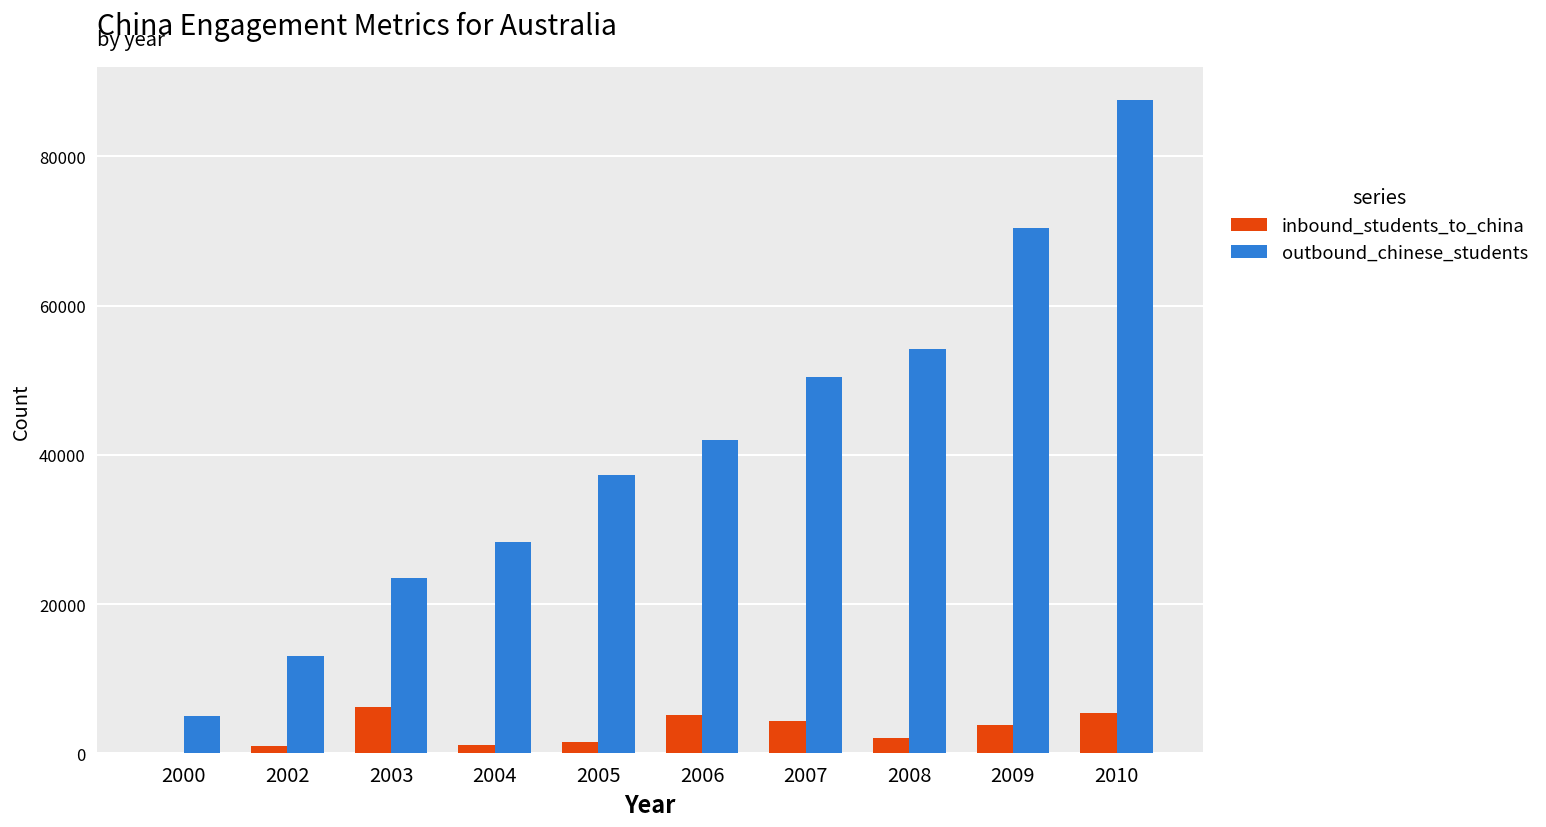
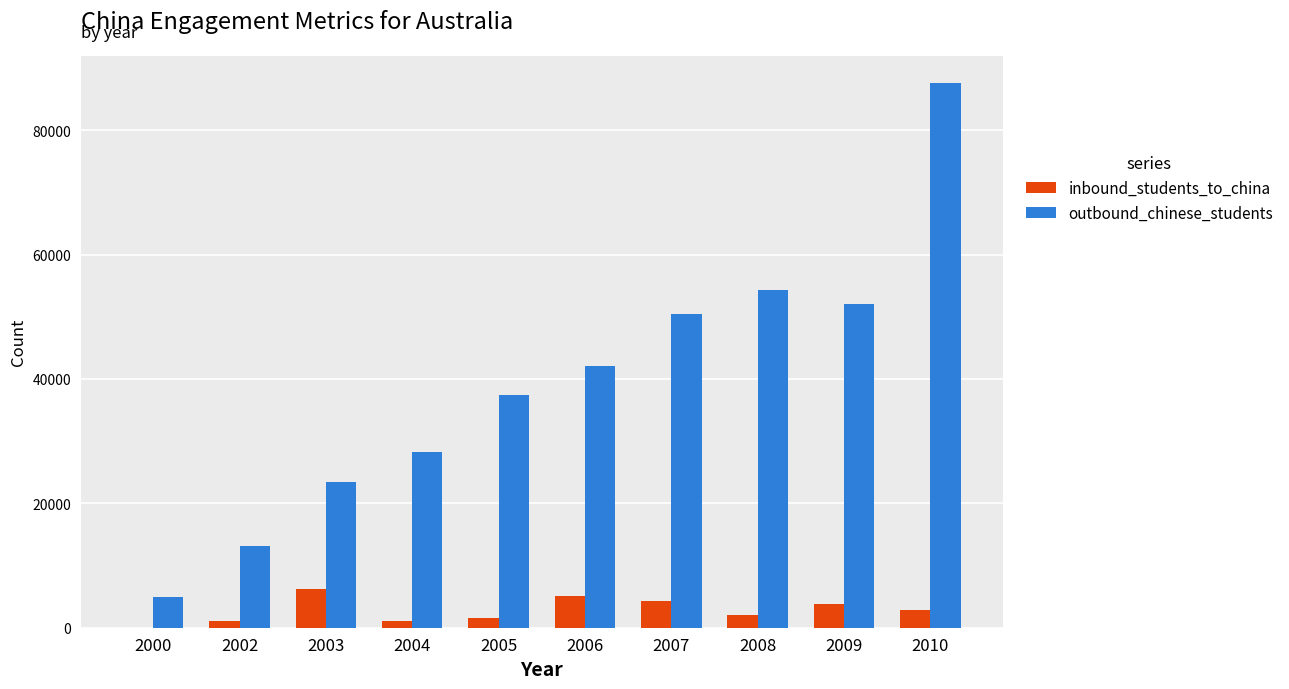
outbound_chinese_students, 2009: 70000 -> 52000
inbound_students_to_china, 2010: 5000 -> 3000
